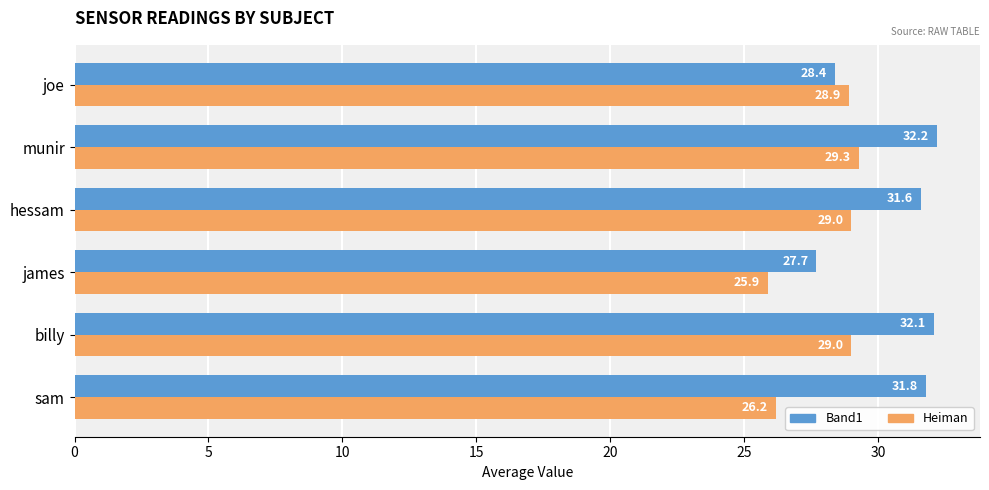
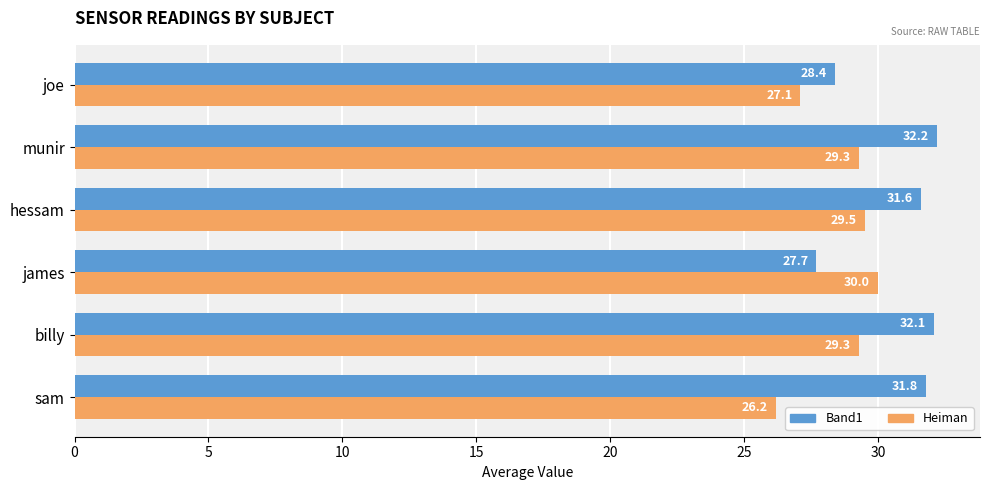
Heiman, joe: 28.9 -> 27.1
Heiman, hessam: 29.0 -> 29.5
Heiman, james: 25.9 -> 30.0
Heiman, billy: 29.0 -> 29.3
